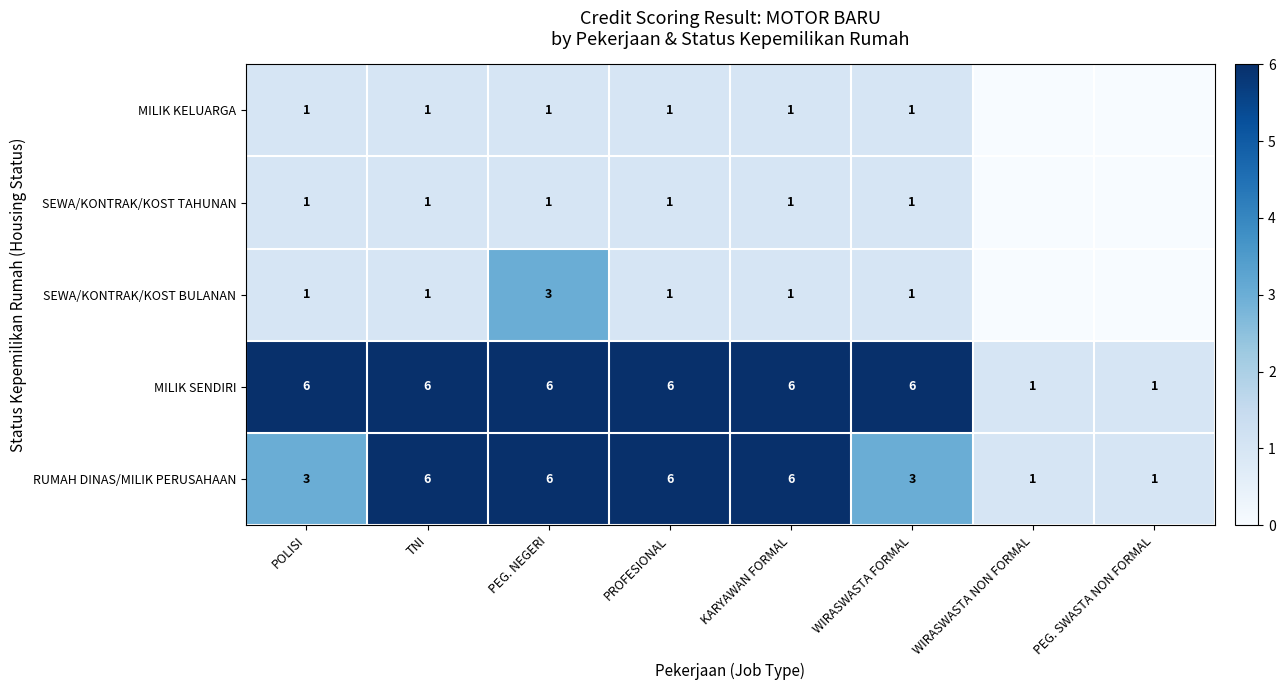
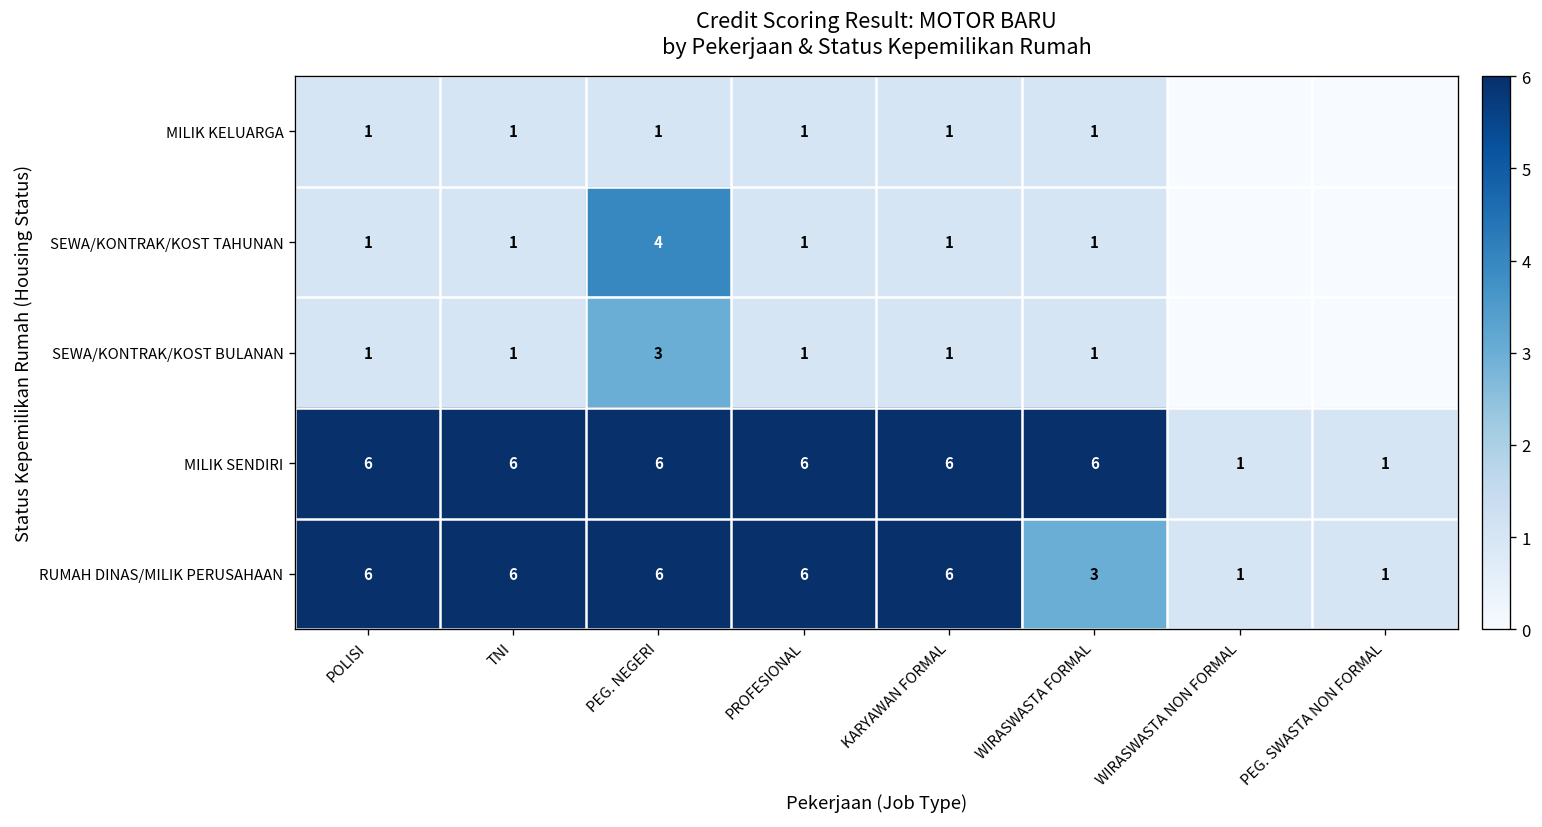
SEWA/KONTRAK/KOST TAHUNAN, PEG. NEGERI: 1 -> 4
RUMAH DINAS/MILIK PERUSAHAAN, POLISI: 3 -> 6
